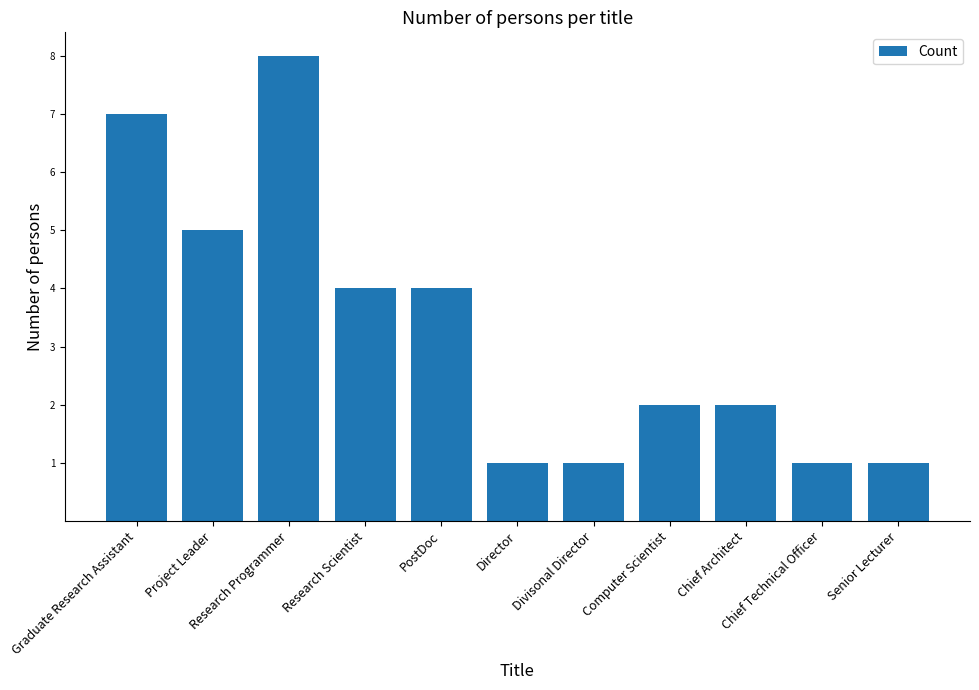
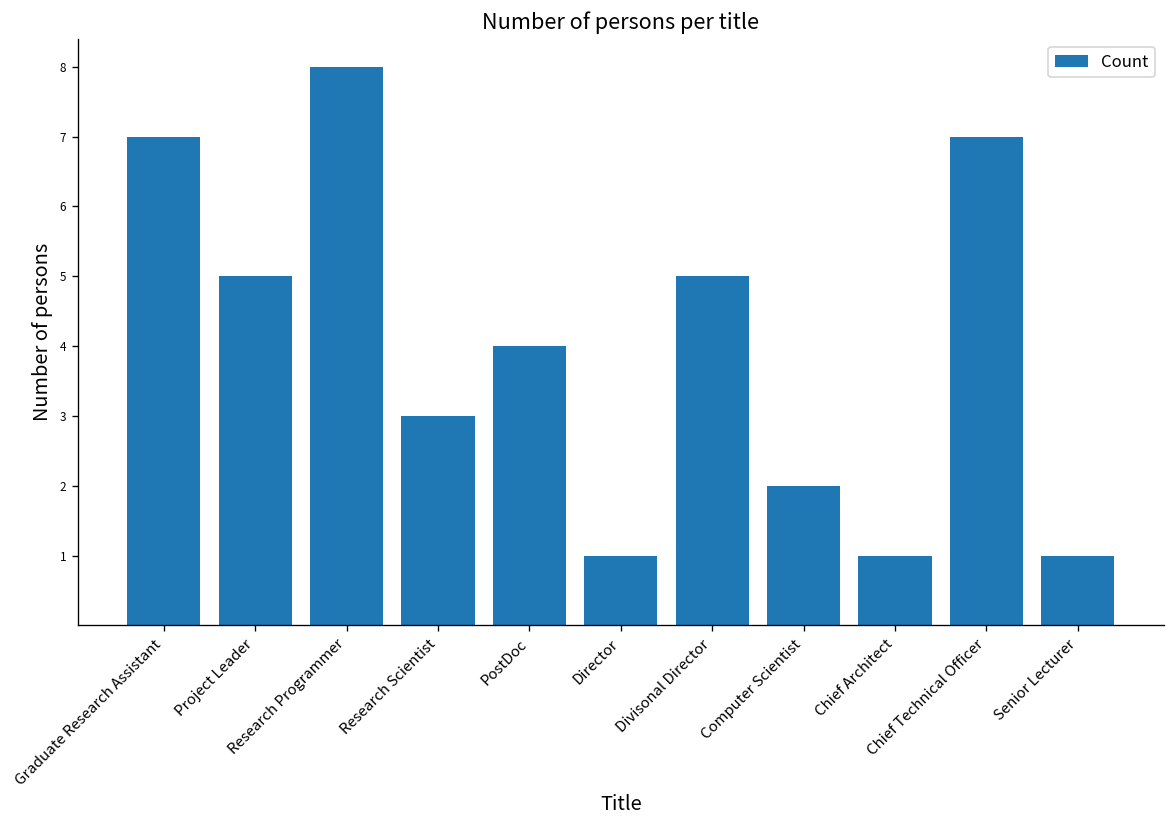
Research Scientist: 4 -> 3
Divisonal Director: 1 -> 5
Chief Architect: 2 -> 1
Chief Technical Officer: 1 -> 7
